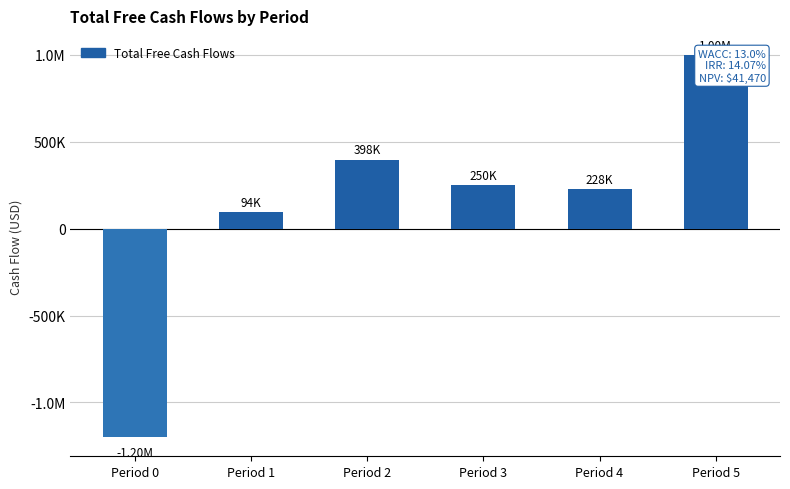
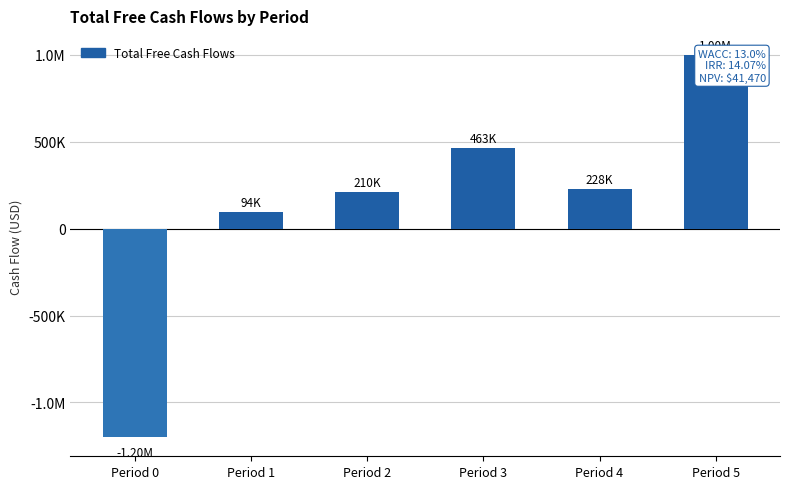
Period 2: 398K -> 210K
Period 3: 250K -> 463K
